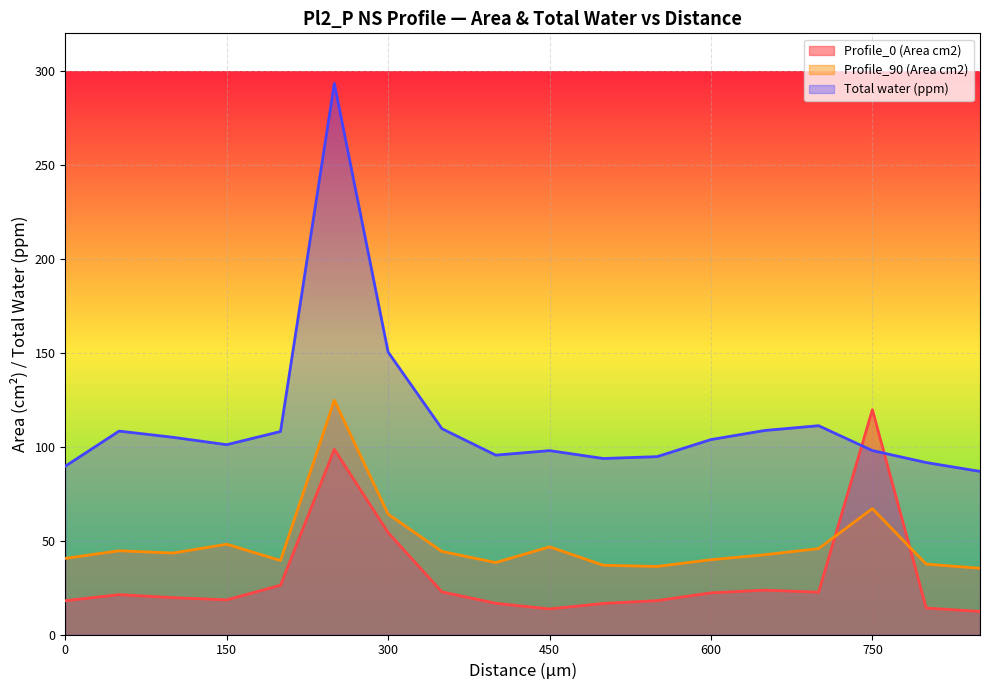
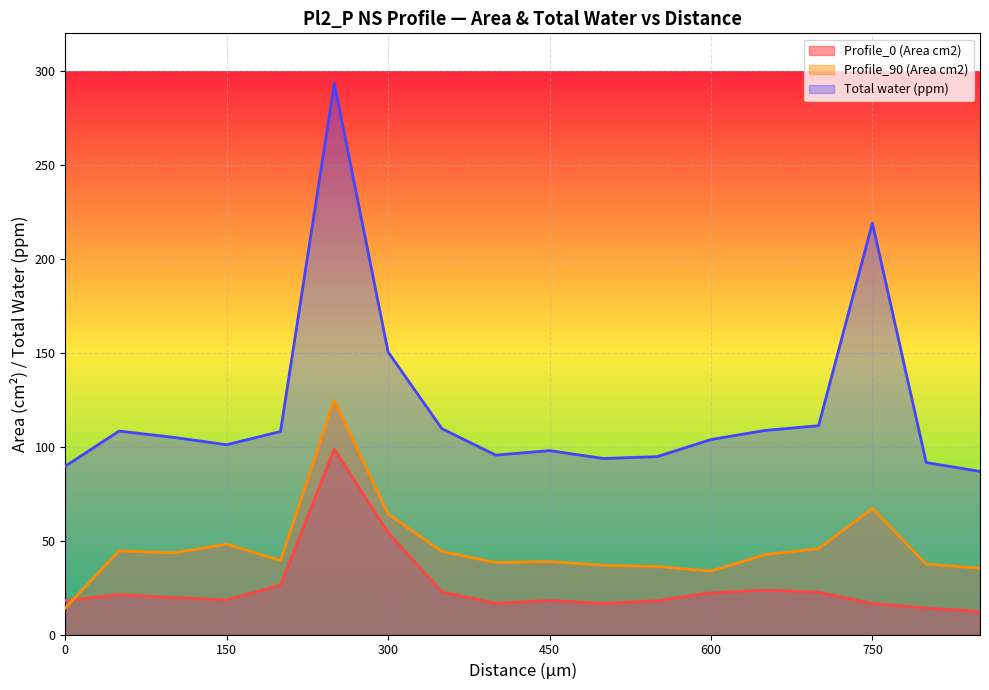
Profile_90 (Area cm2), 0: 41 -> 14
Profile_0 (Area cm2), 450: 14 -> 18
Profile_90 (Area cm2), 450: 47 -> 39
Profile_90 (Area cm2), 600: 40 -> 34
Profile_0 (Area cm2), 750: 120 -> 17
Total water (ppm), 750: 98 -> 219
